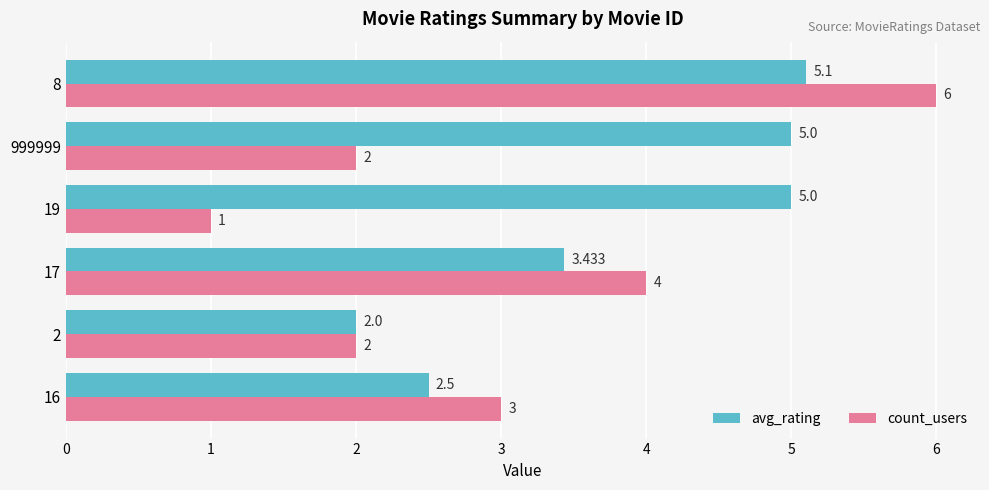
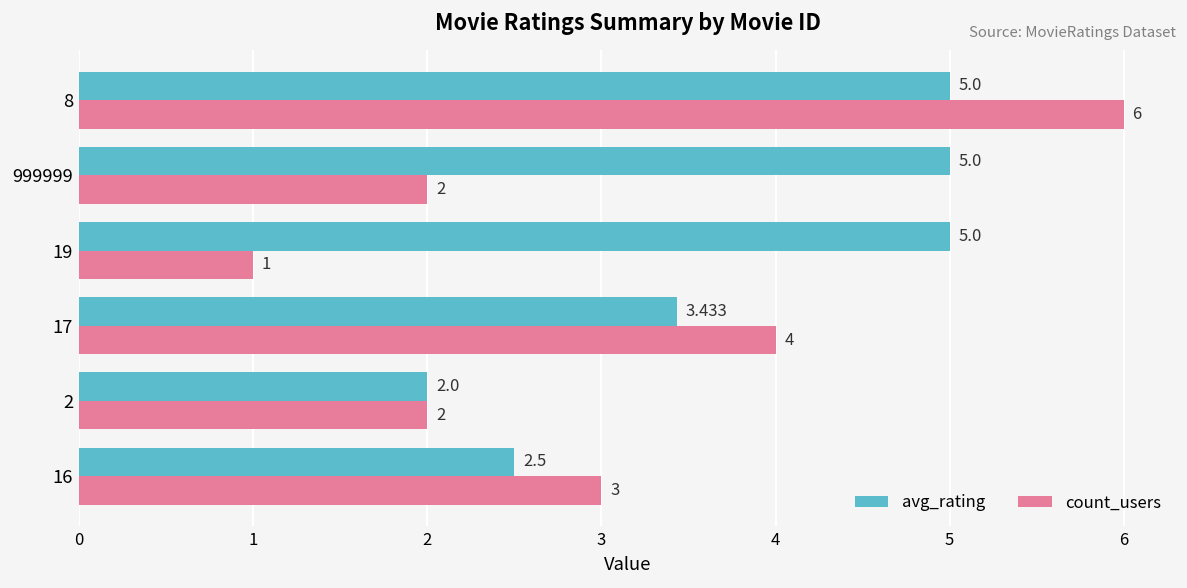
avg_rating, 8: 5.1 -> 5.0
